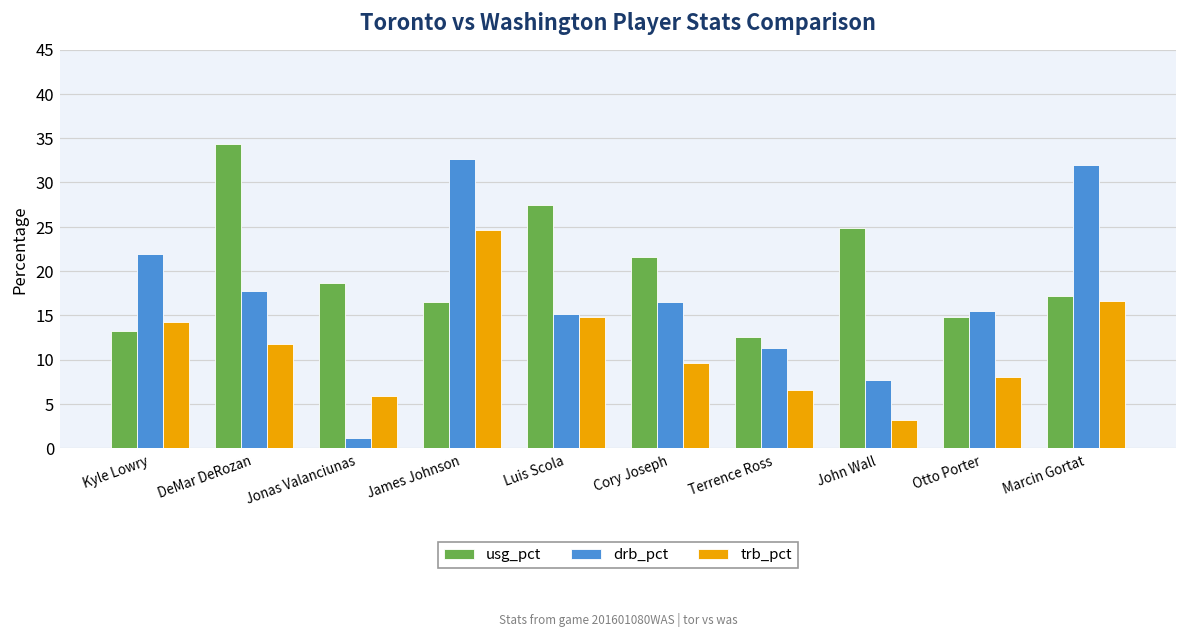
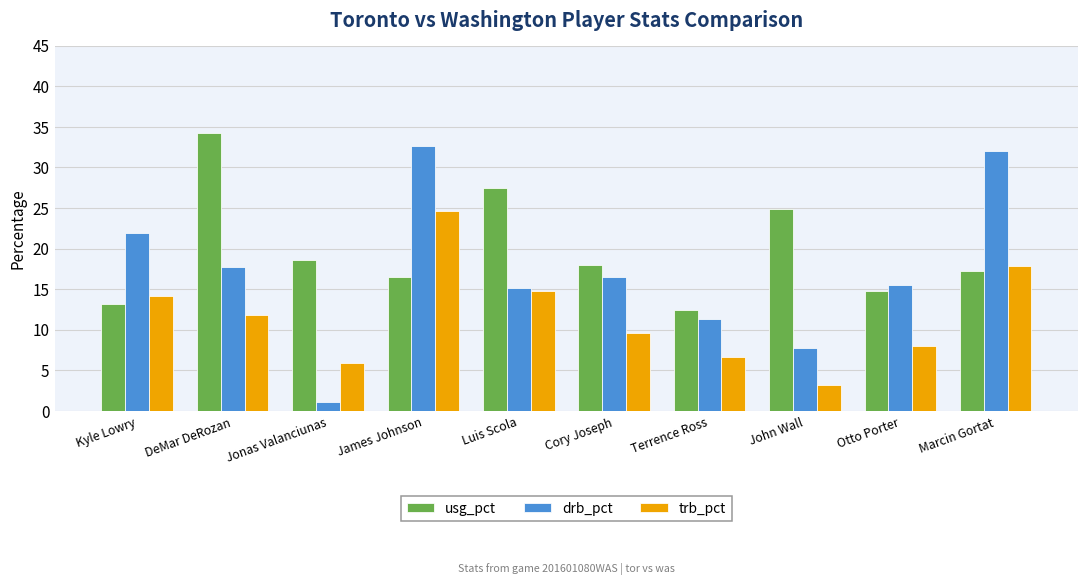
usg_pct, Cory Joseph: 22 -> 18
trb_pct, Marcin Gortat: 17 -> 18
